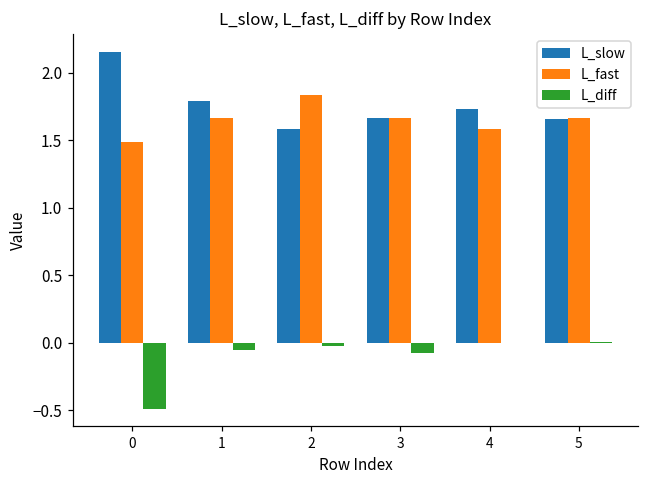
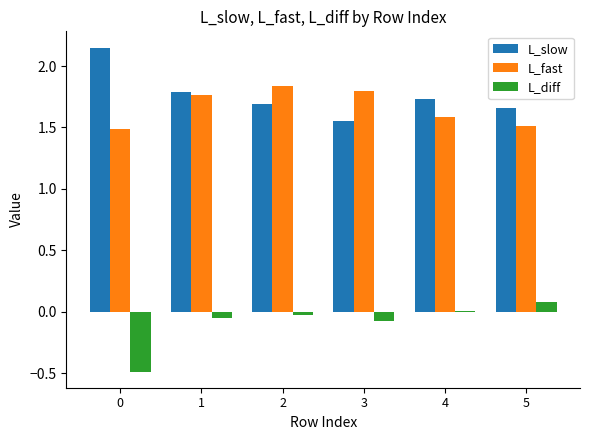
L_fast, 1: 1.66 -> 1.77
L_slow, 2: 1.59 -> 1.69
L_slow, 3: 1.67 -> 1.55
L_fast, 3: 1.66 -> 1.80
L_fast, 5: 1.66 -> 1.51
L_diff, 5: 0.00 -> 0.08
